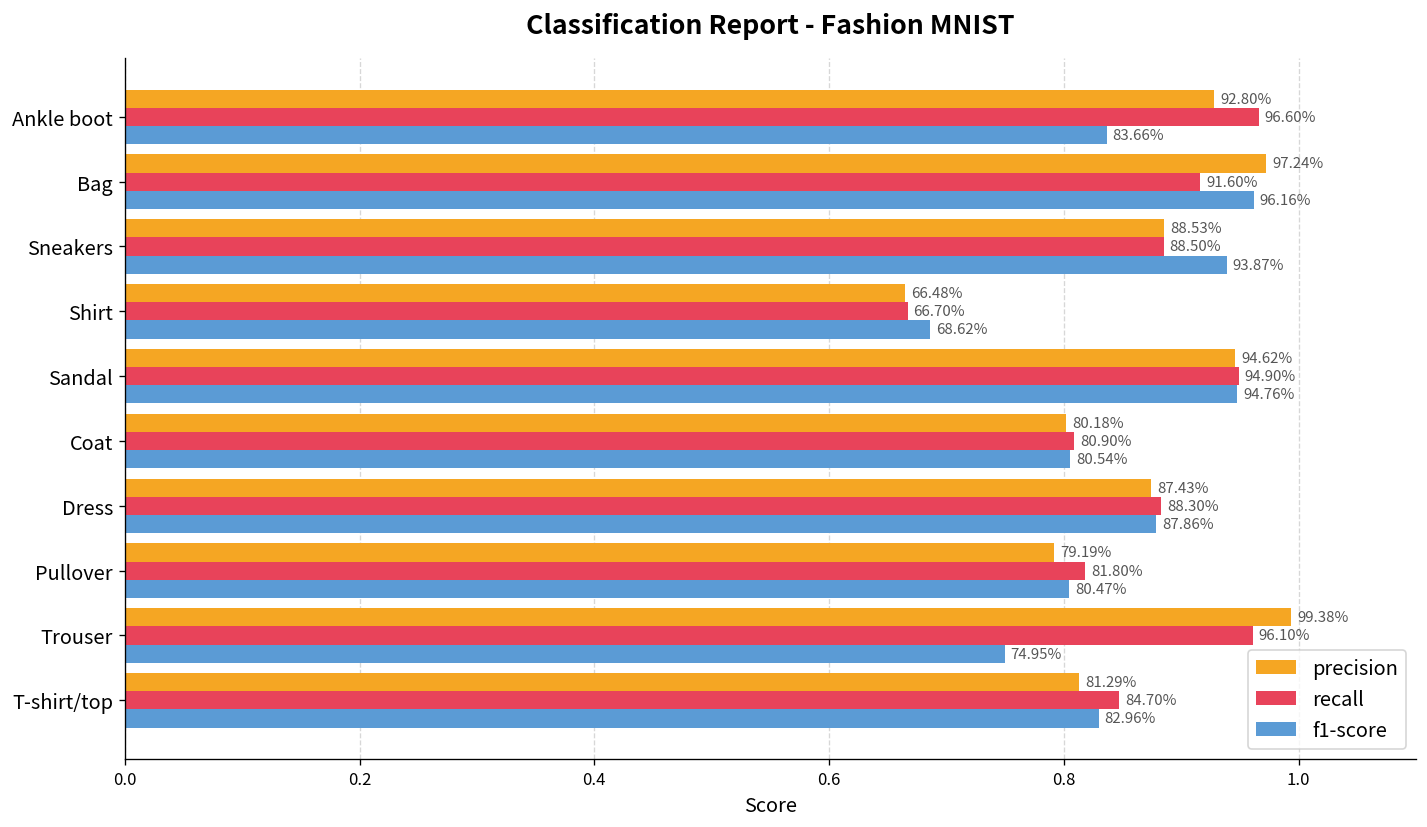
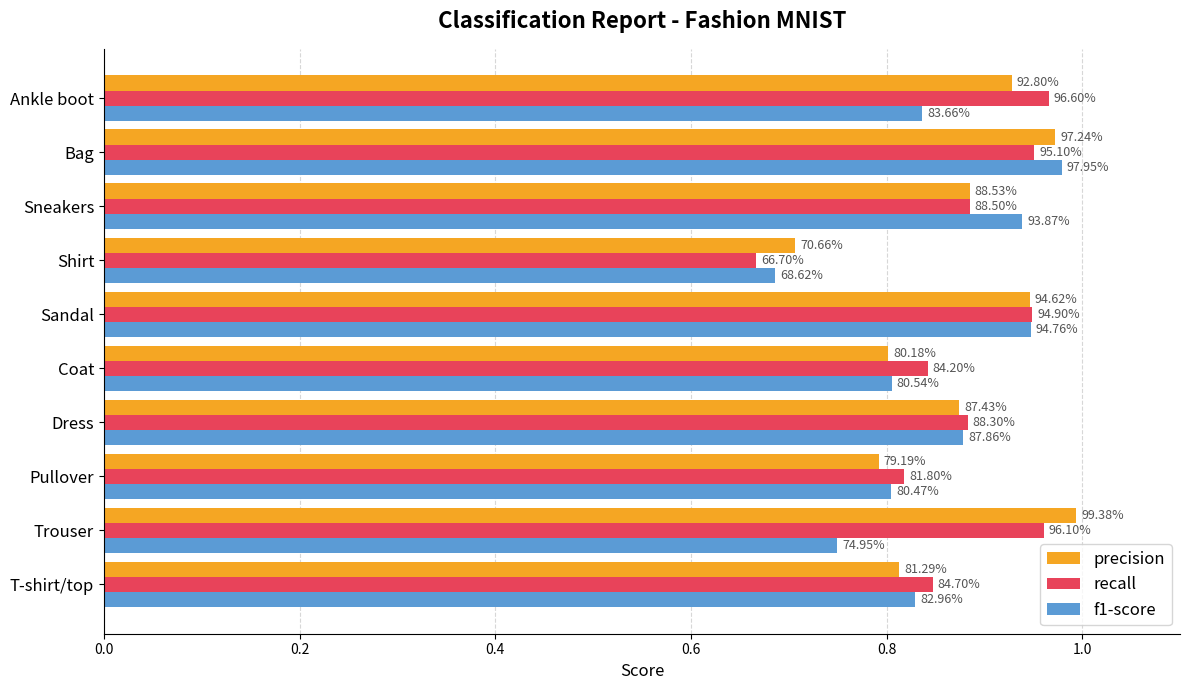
recall, Bag: 91.60% -> 95.10%
f1-score, Bag: 96.16% -> 97.95%
precision, Shirt: 66.48% -> 70.66%
recall, Coat: 80.90% -> 84.20%
